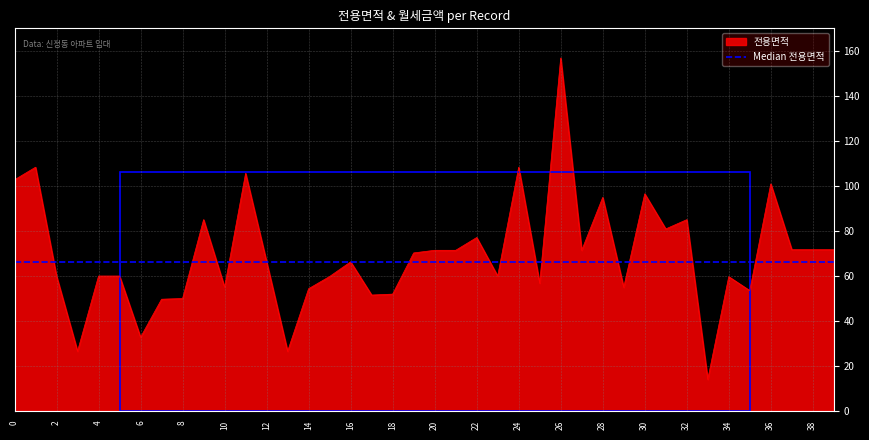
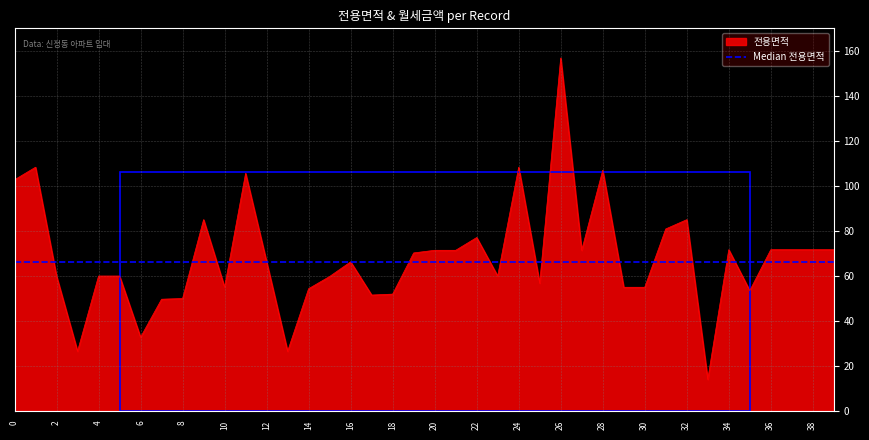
전용면적, 28: 95 -> 107
전용면적, 30: 96 -> 55
전용면적, 34: 60 -> 72
전용면적, 36: 101 -> 72
